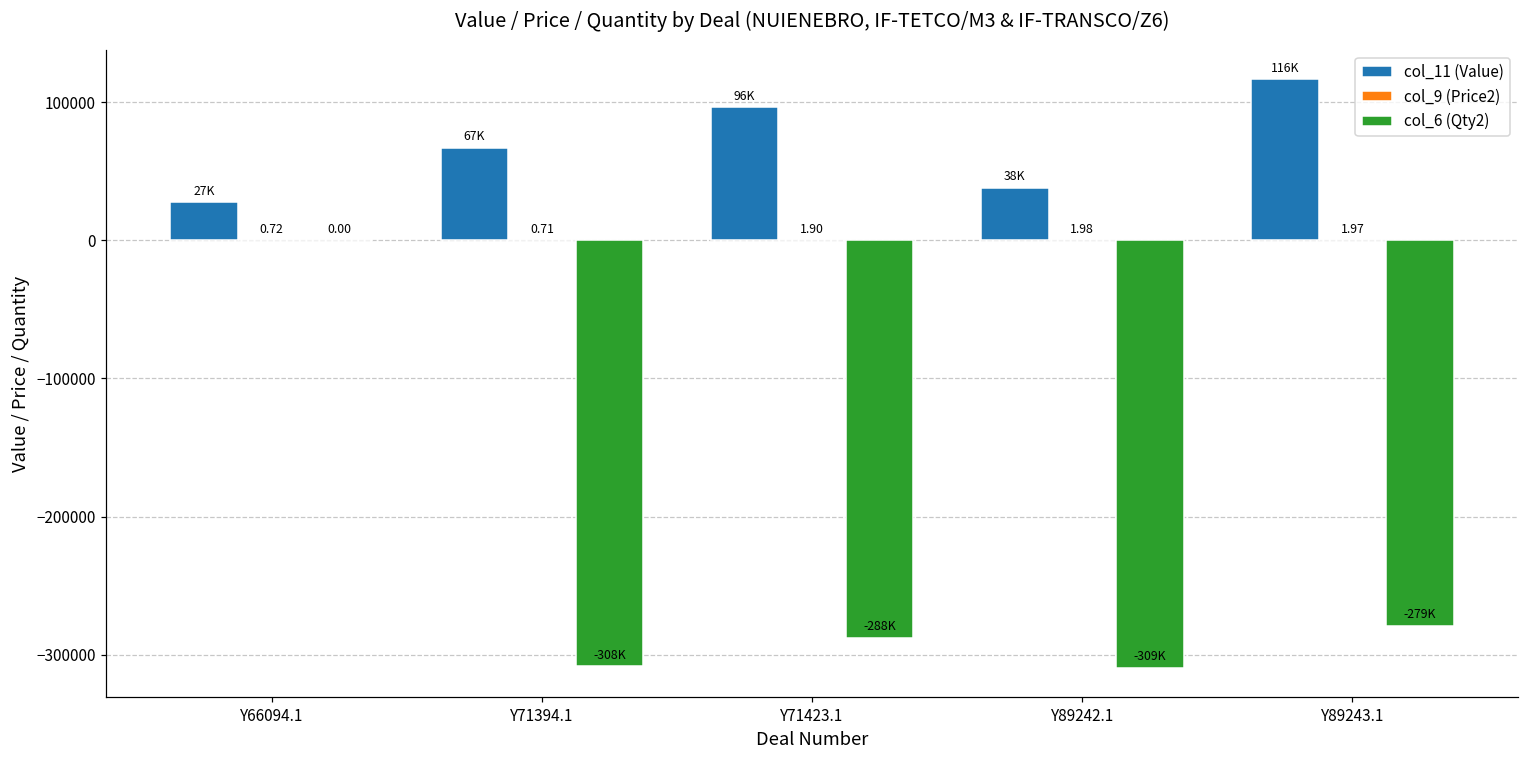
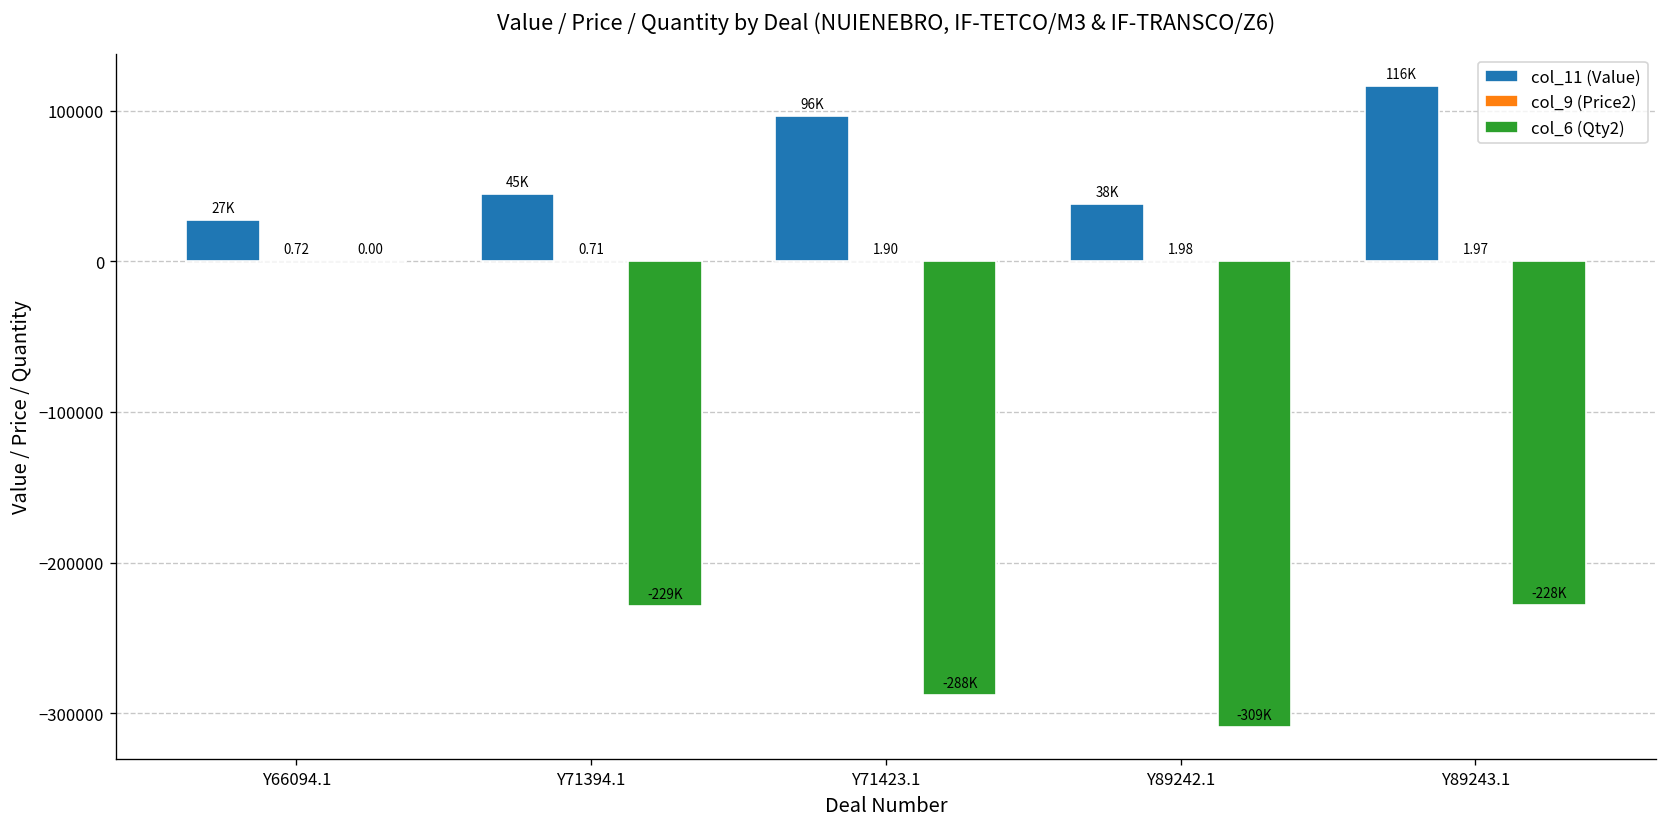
col_11 (Value), Y71394.1: 67K -> 45K
col_6 (Qty2), Y71394.1: -308K -> -229K
col_6 (Qty2), Y89243.1: -279K -> -228K
